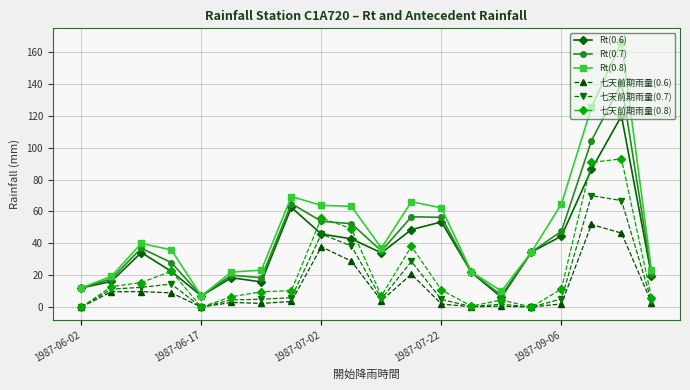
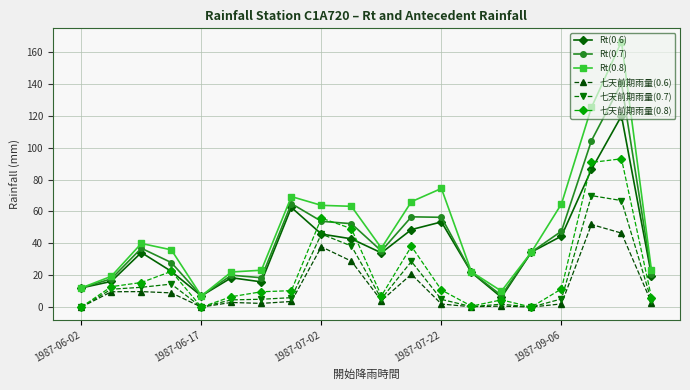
Rt(0.8), 1987-07-22: 62 -> 74
